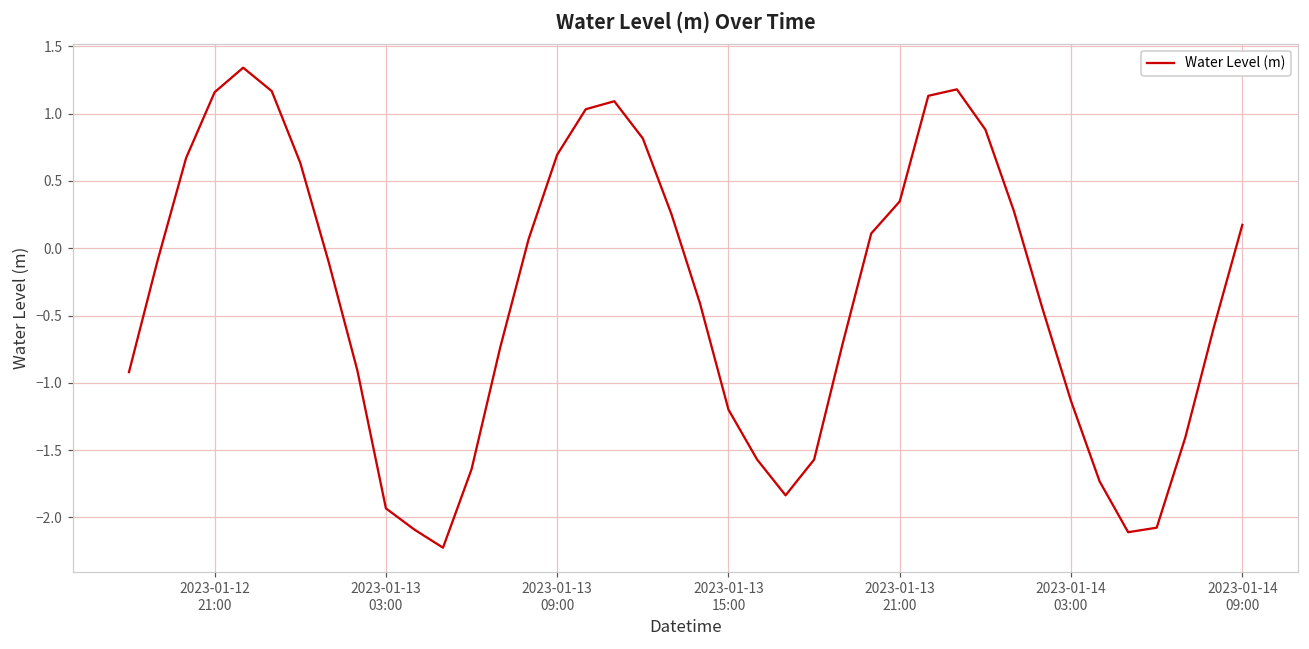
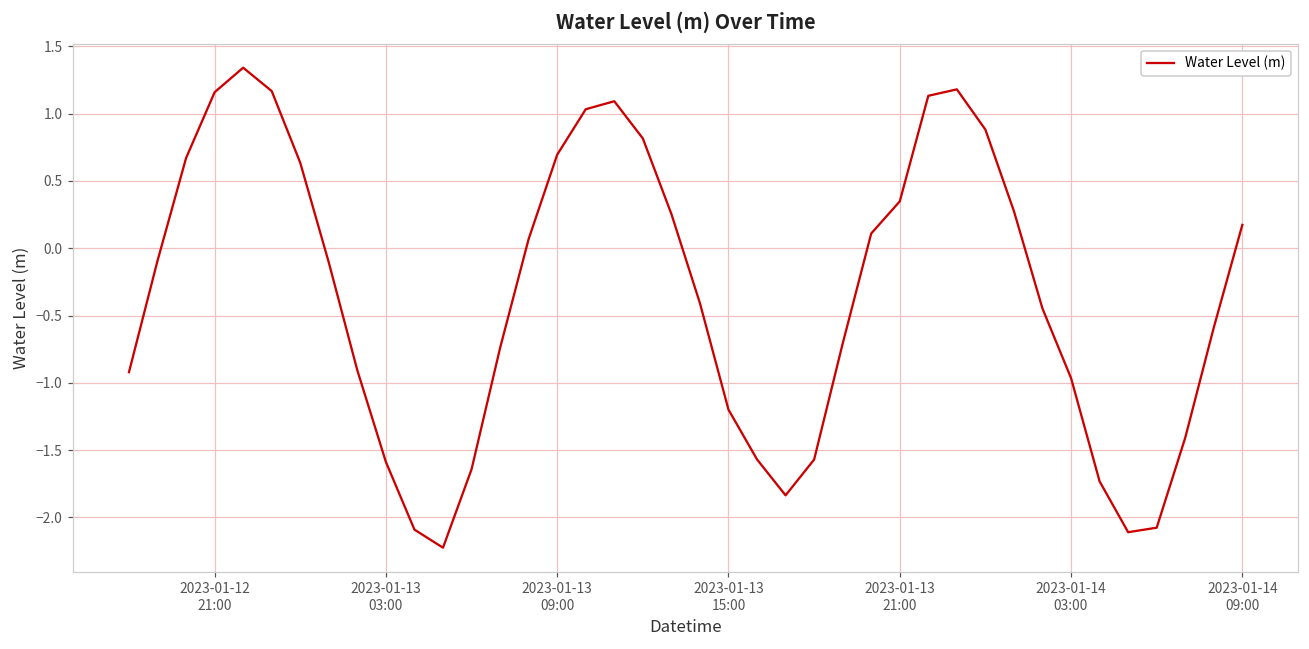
2023-01-13 03:00: -1.93 -> -1.59
2023-01-14 03:00: -1.14 -> -0.96
